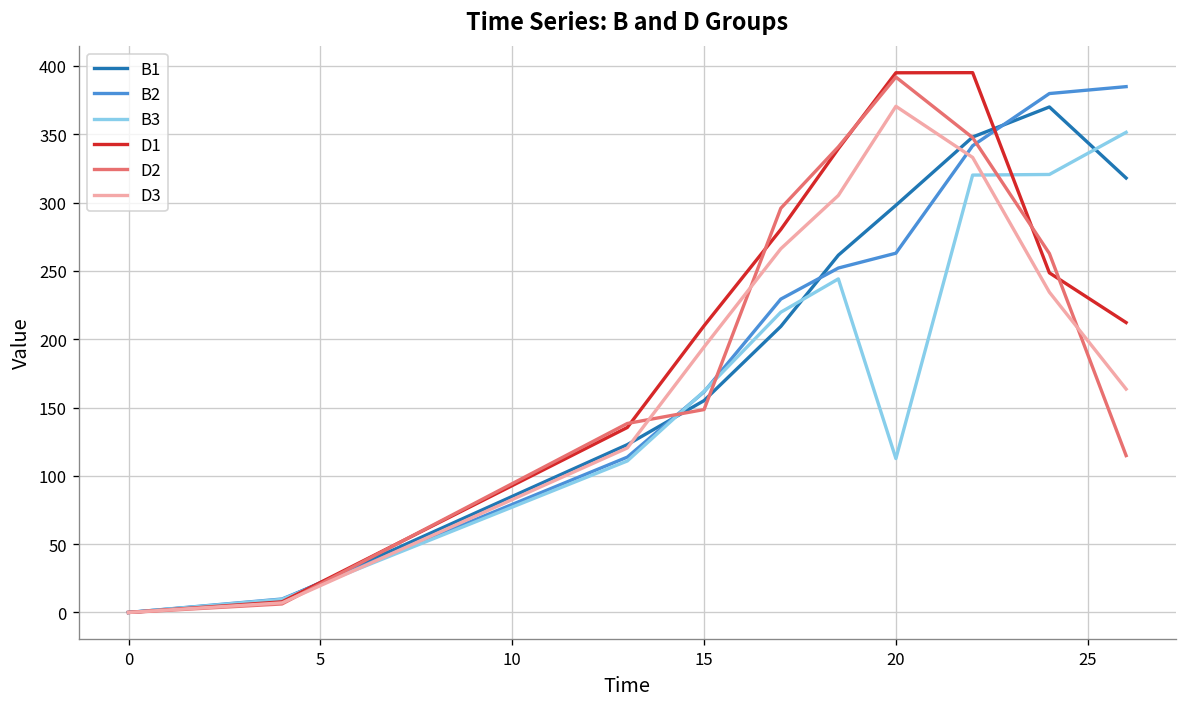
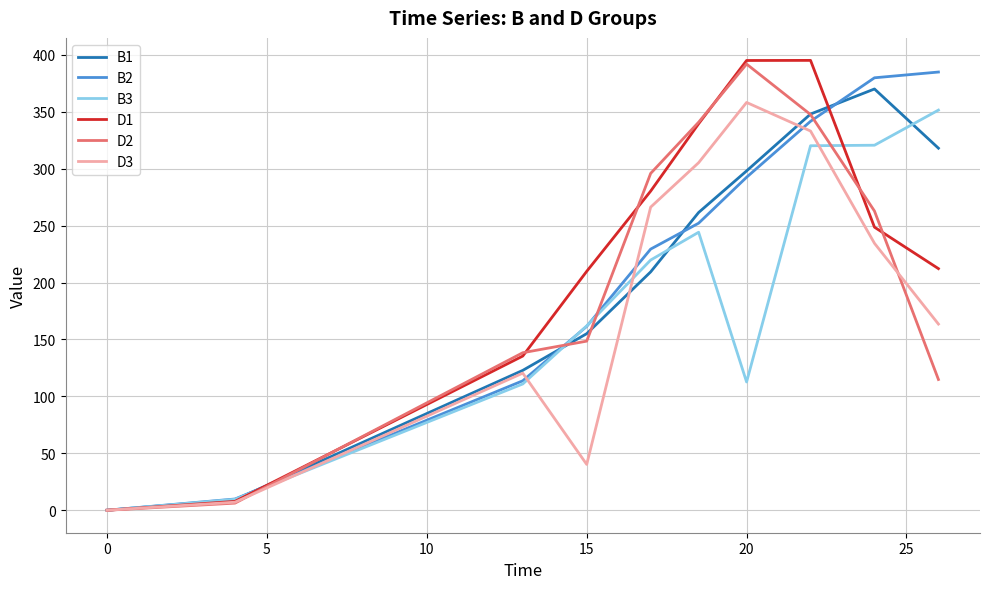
D3, 15: 194 -> 40
B2, 20: 263 -> 292
D3, 20: 370 -> 358
